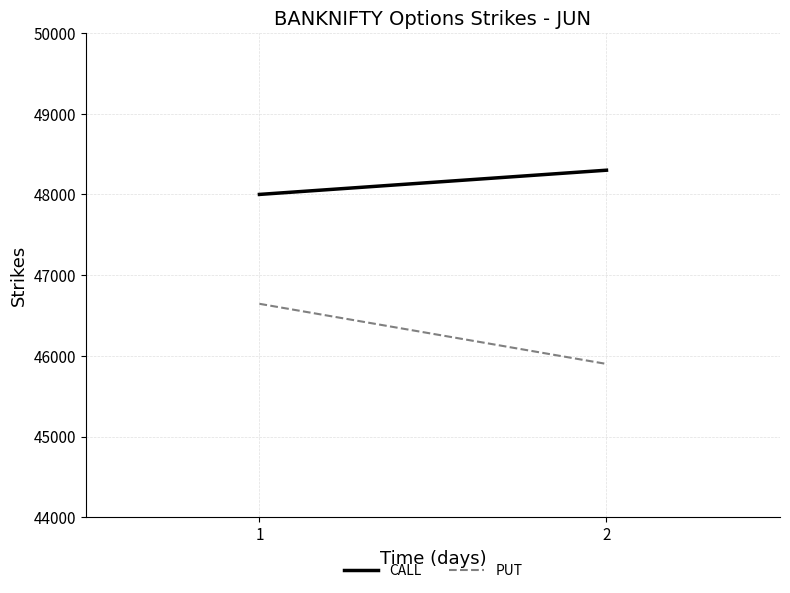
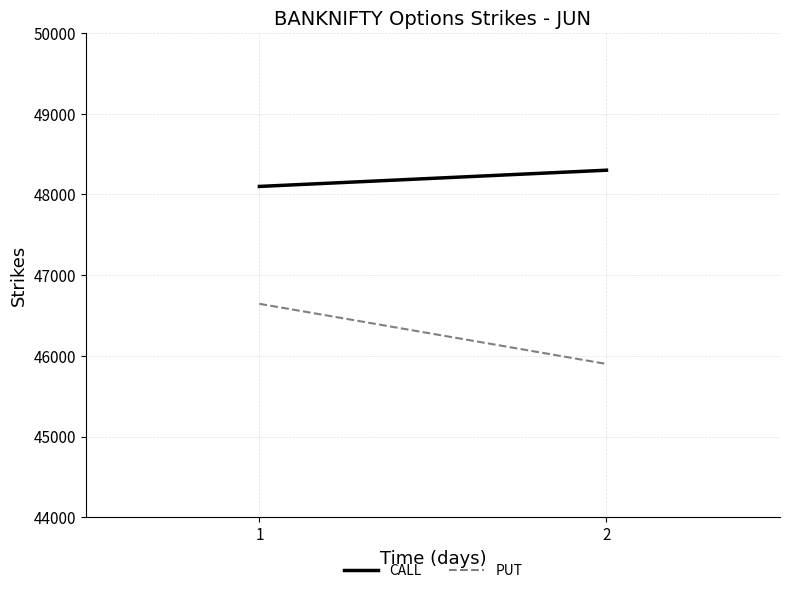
CALL, 1: 48000 -> 48100
